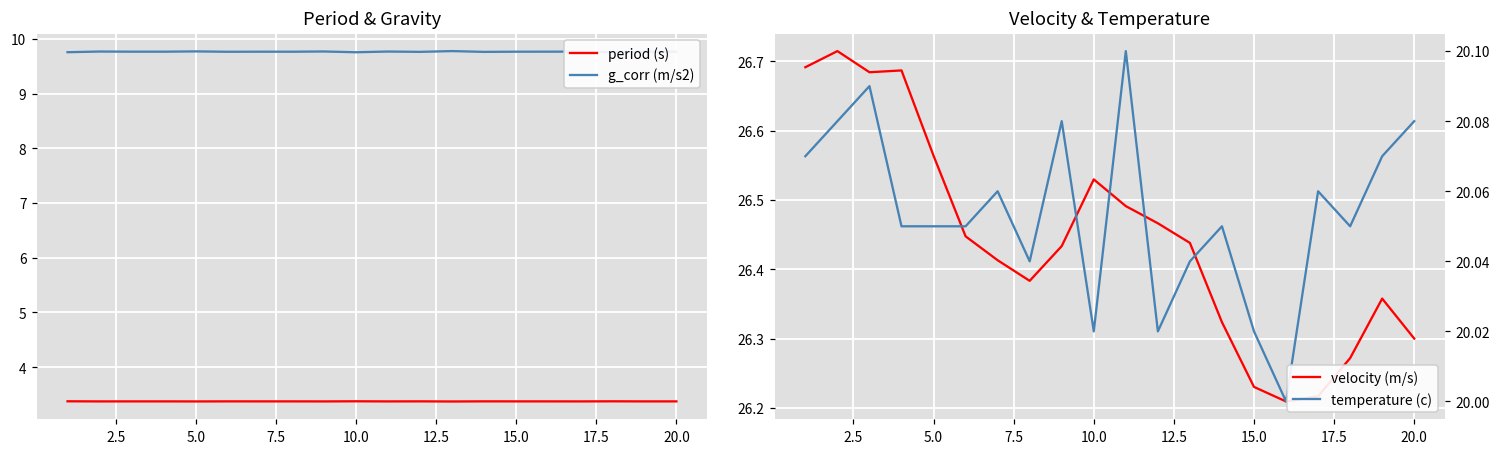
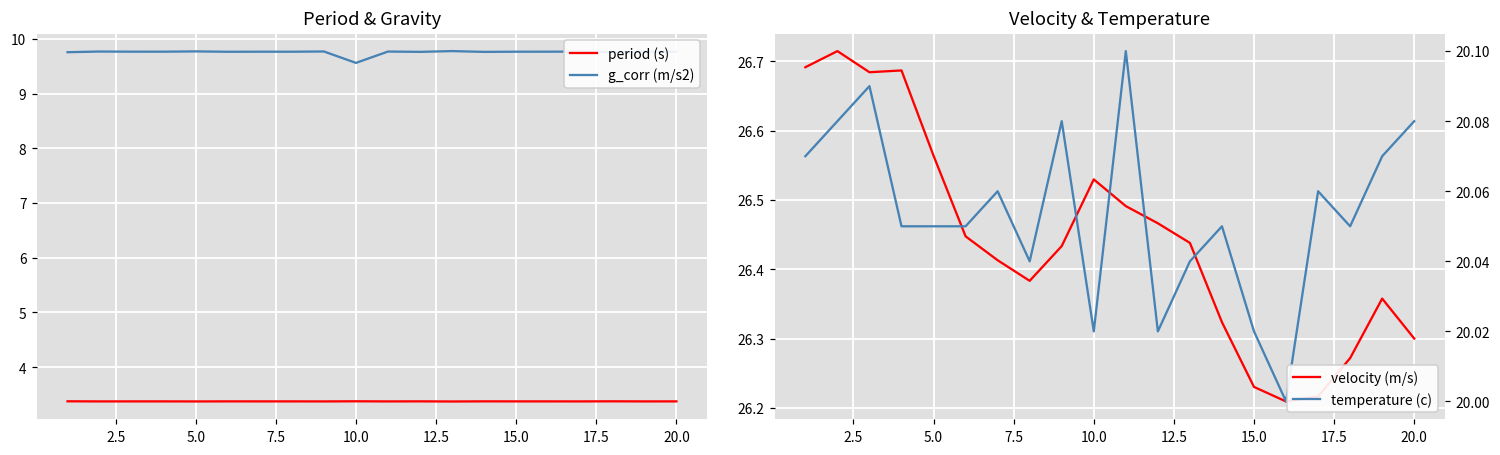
Period & Gravity, g_corr (m/s2), 10.0: 9.8 -> 9.6
